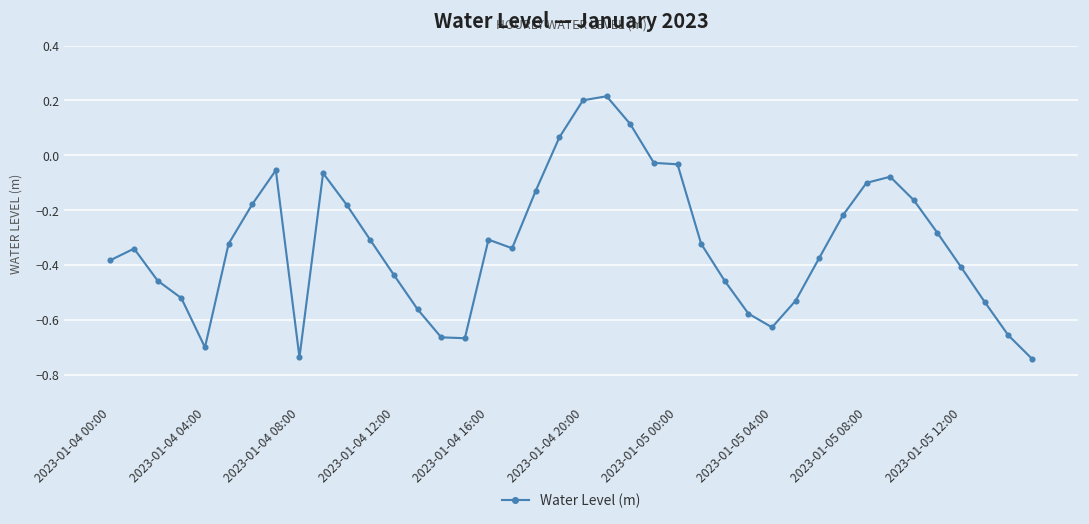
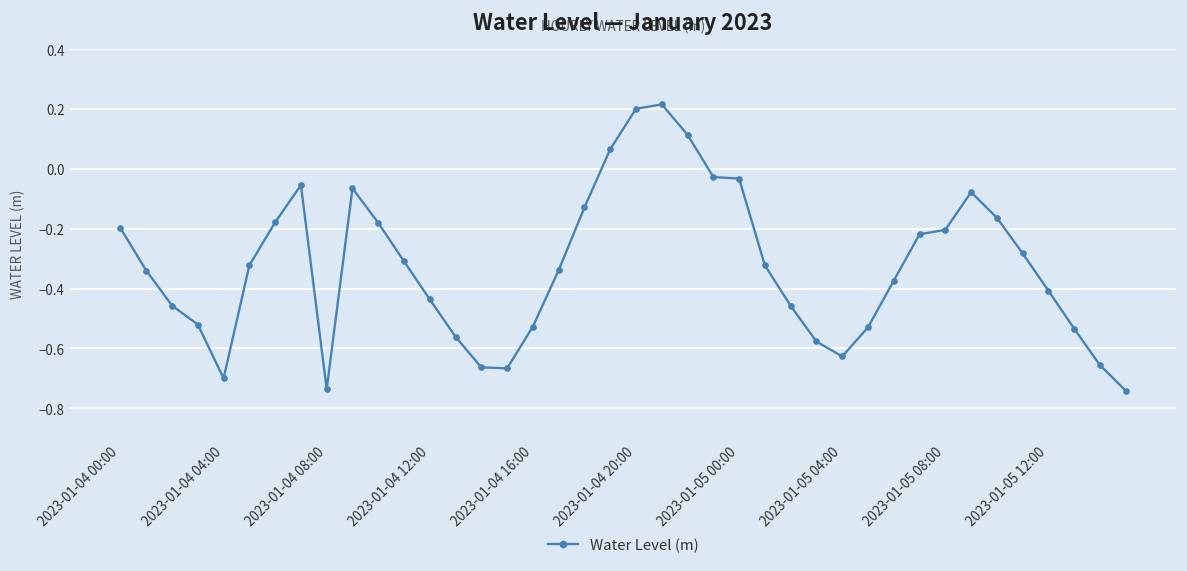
2023-01-04 00:00: -0.38 -> -0.20
2023-01-04 16:00: -0.31 -> -0.53
2023-01-05 08:00: -0.10 -> -0.20
